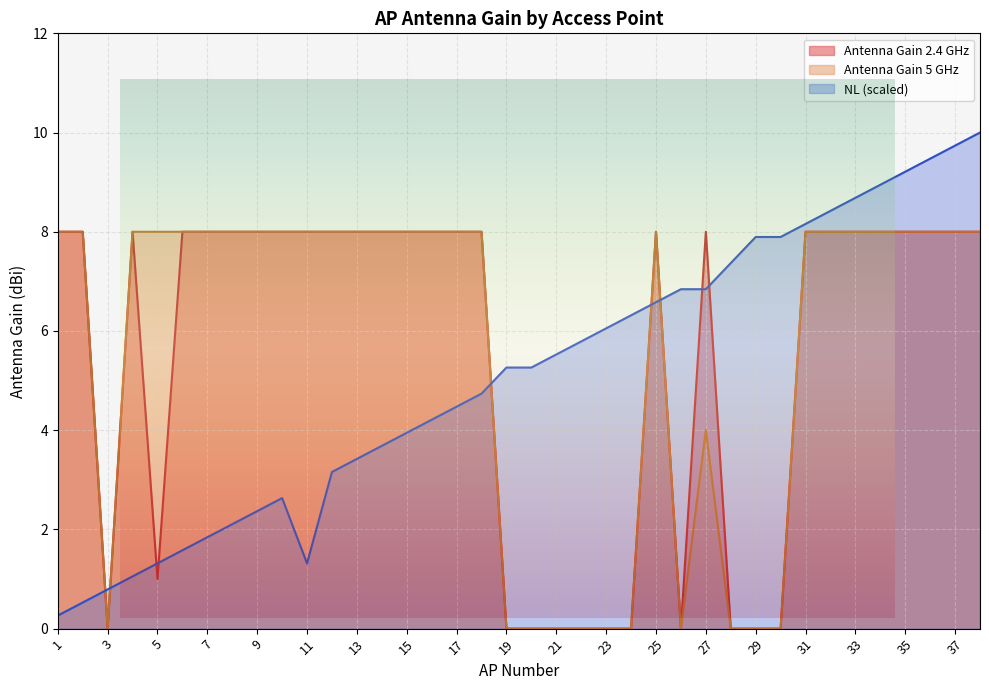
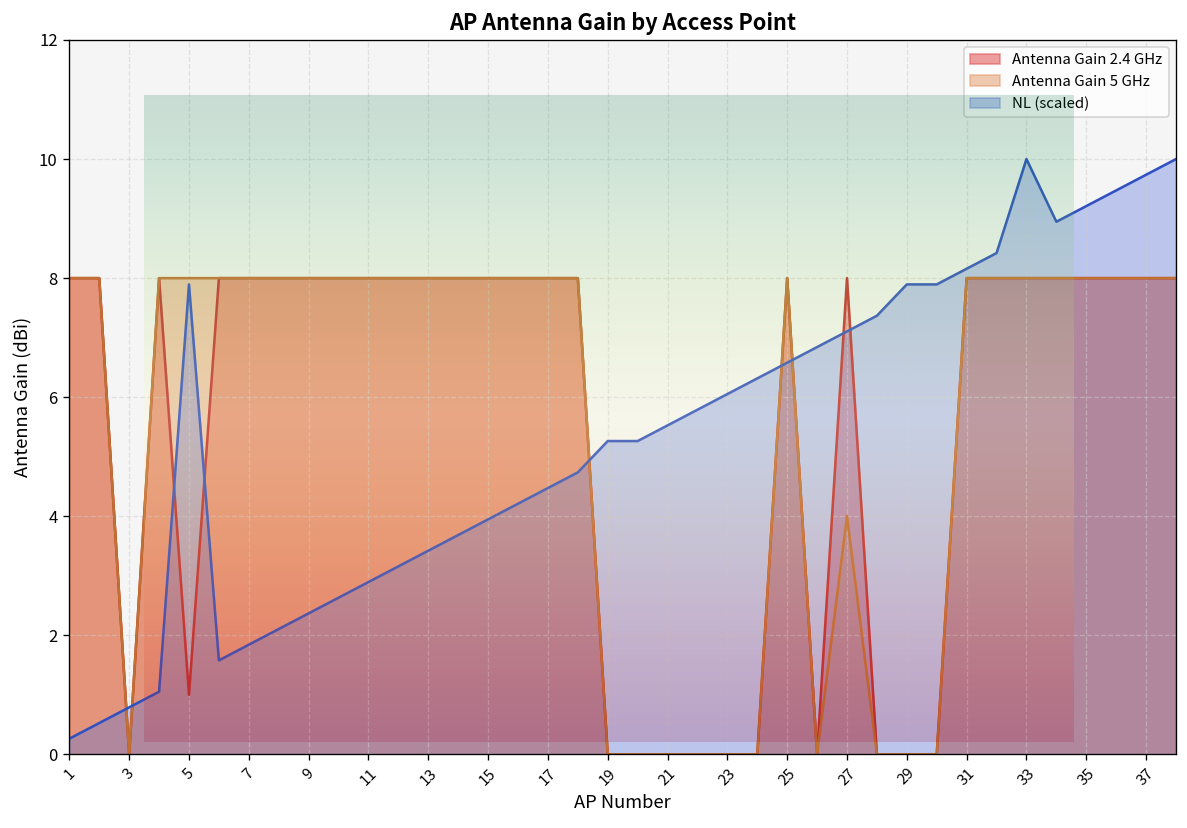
AP Antenna Gain by Access Point, NL (scaled), 5: 1.3 -> 7.9
AP Antenna Gain by Access Point, NL (scaled), 11: 1.3 -> 2.9
AP Antenna Gain by Access Point, NL (scaled), 27: 6.8 -> 7.1
AP Antenna Gain by Access Point, NL (scaled), 33: 8.7 -> 10.0
